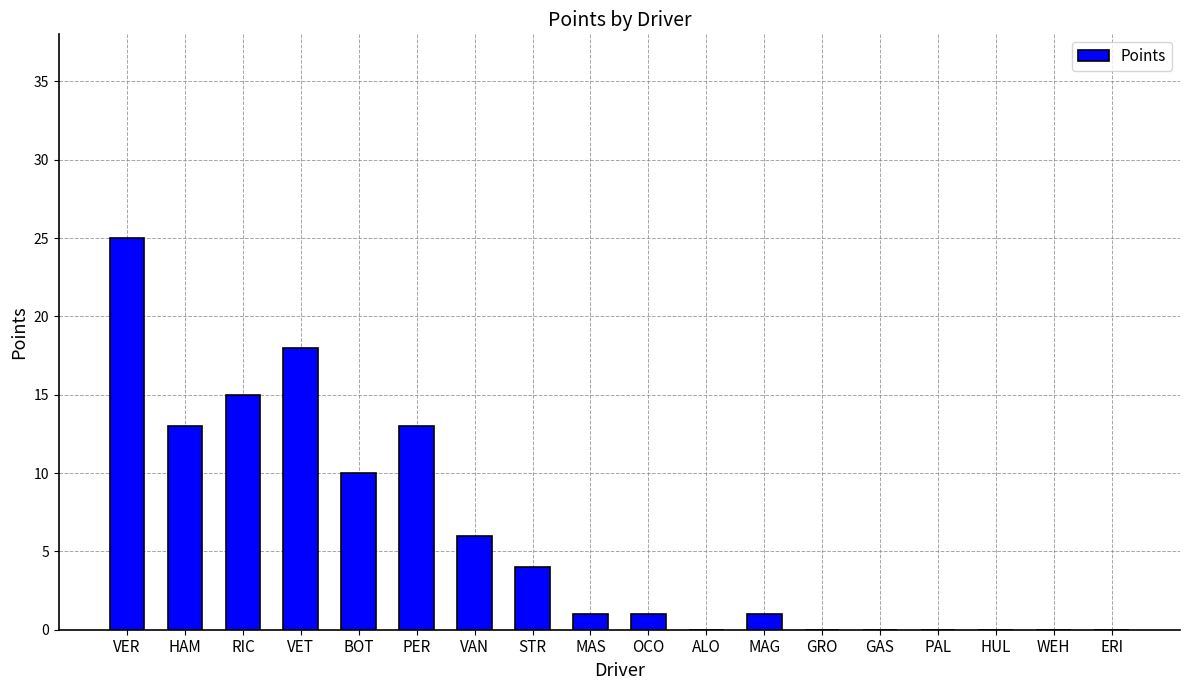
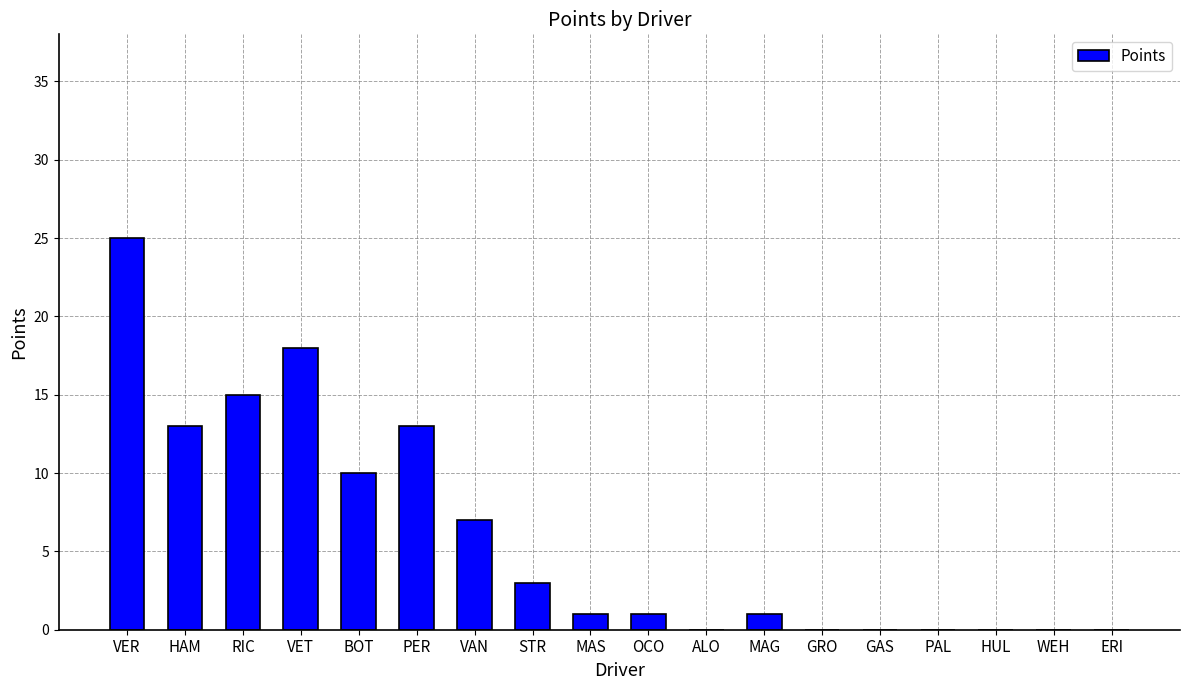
VAN: 6 -> 7
STR: 4 -> 3
